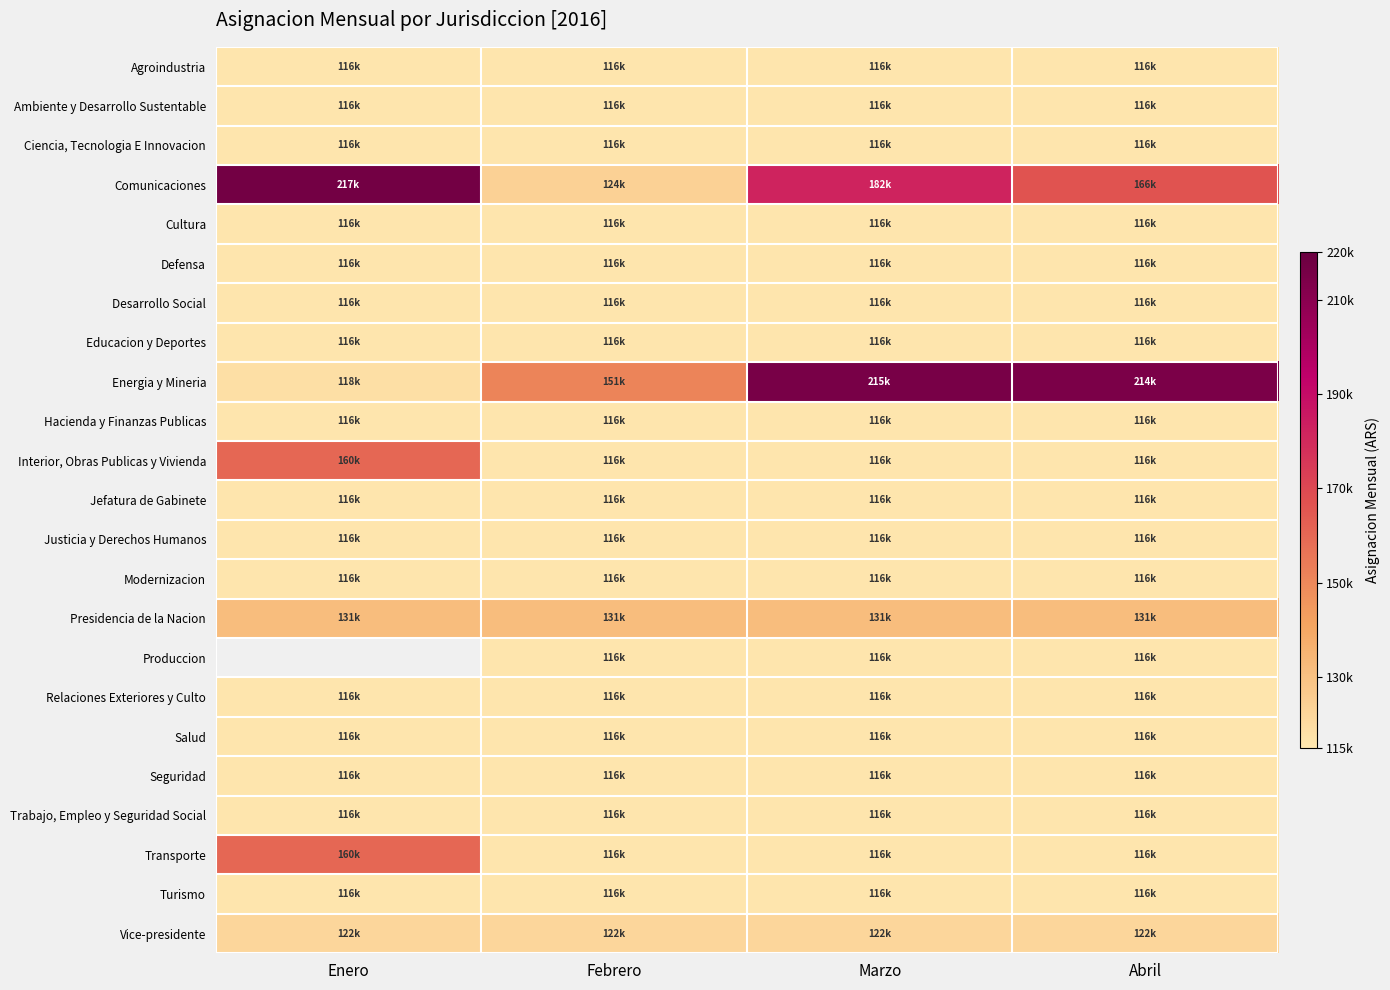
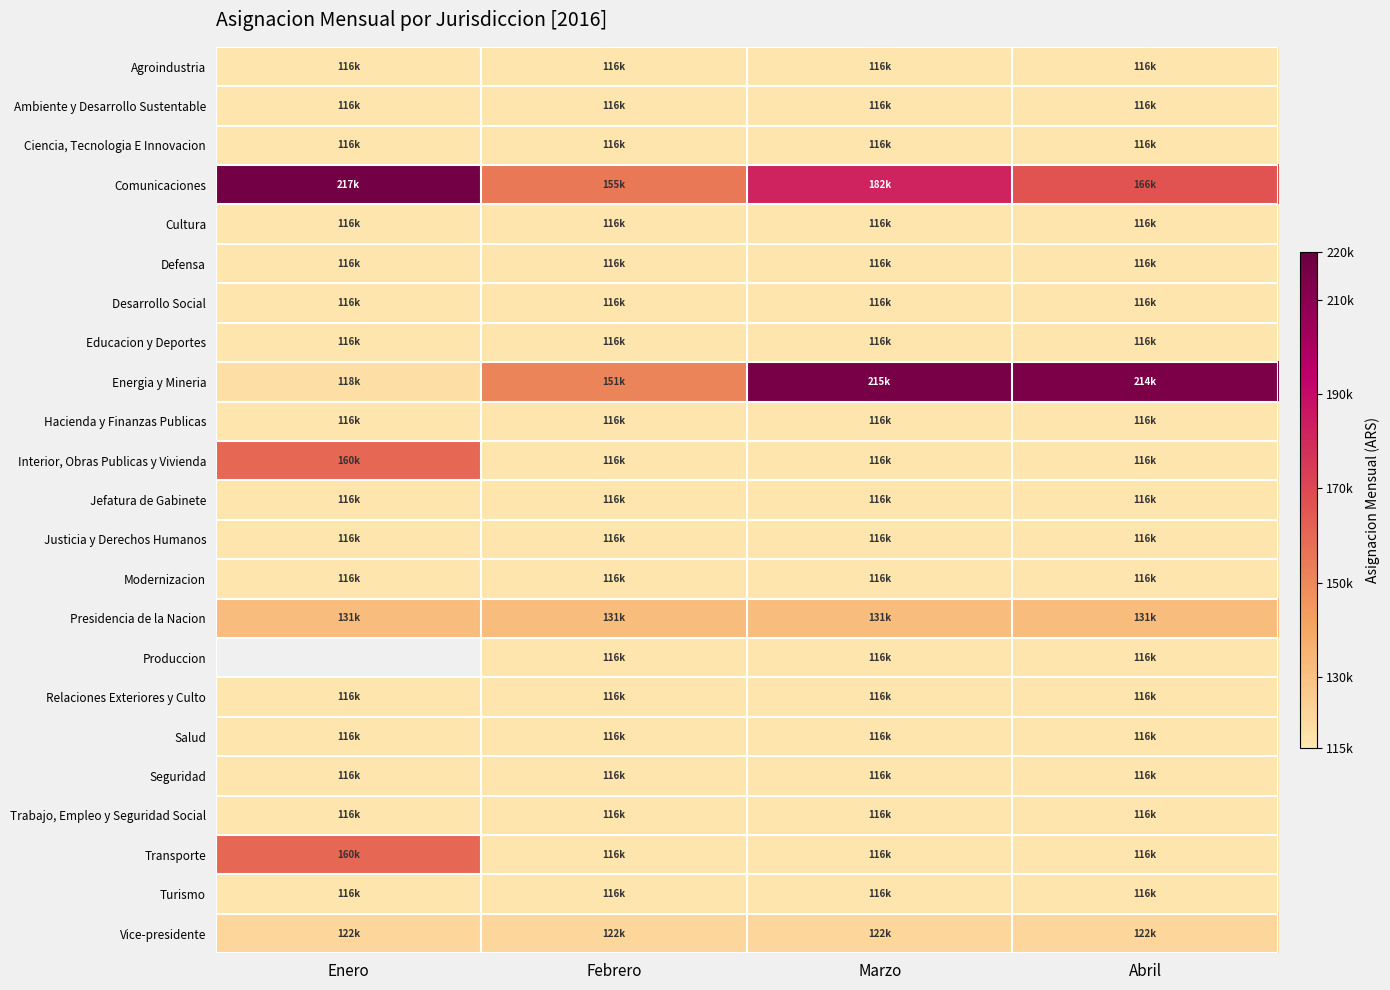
Comunicaciones, Febrero: 124k -> 155k
